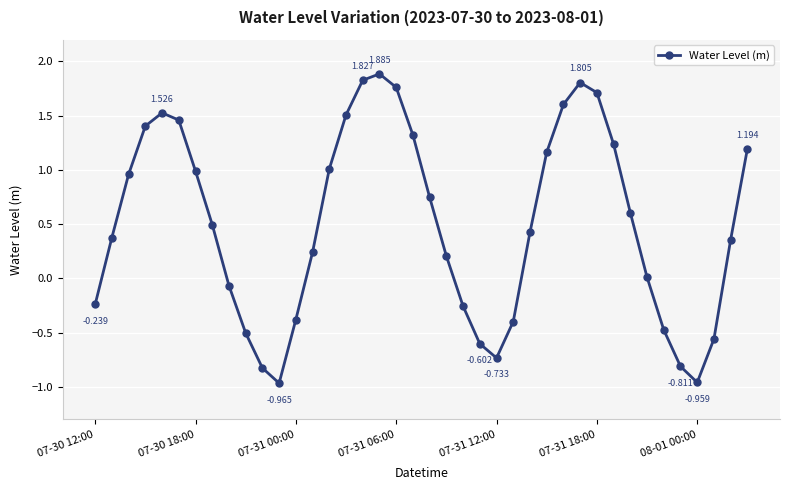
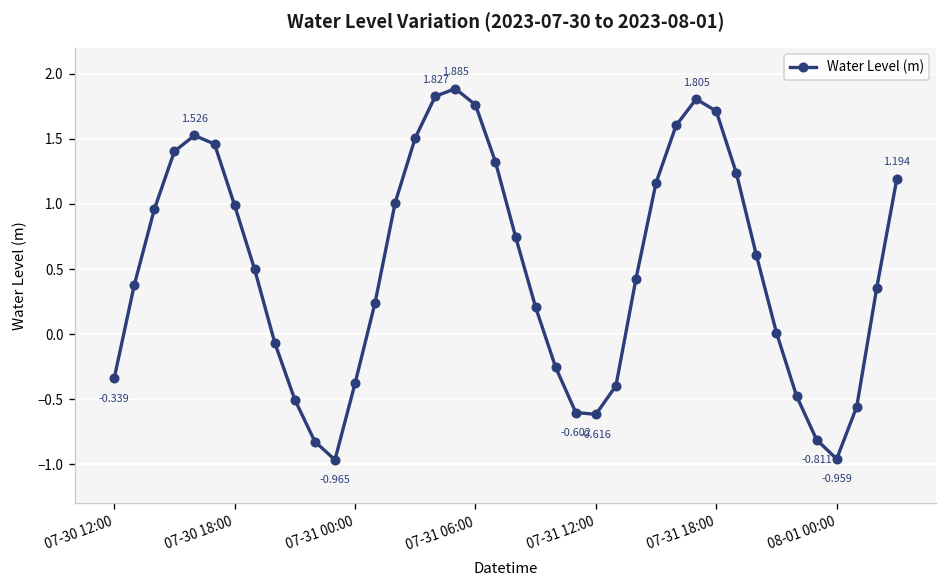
07-30 12:00: -0.239 -> -0.339
07-31 12:00: -0.733 -> -0.616
